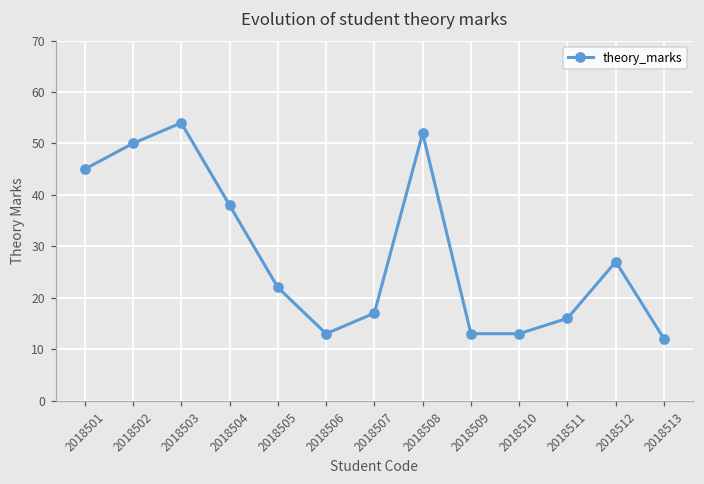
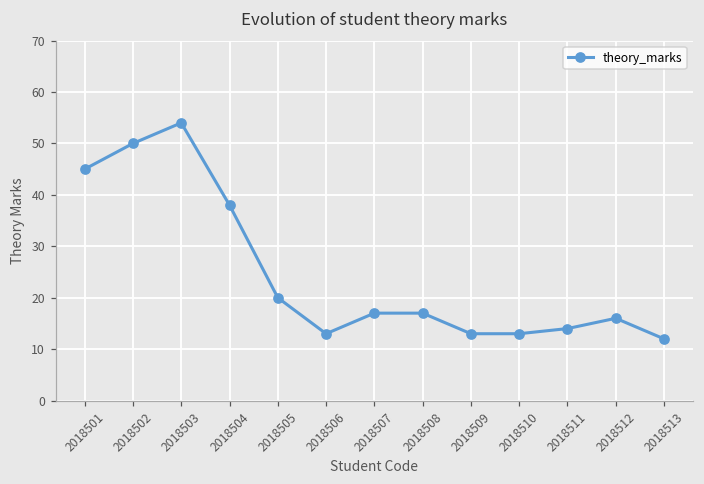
2018505: 22 -> 20
2018508: 52 -> 17
2018511: 16 -> 14
2018512: 27 -> 16
